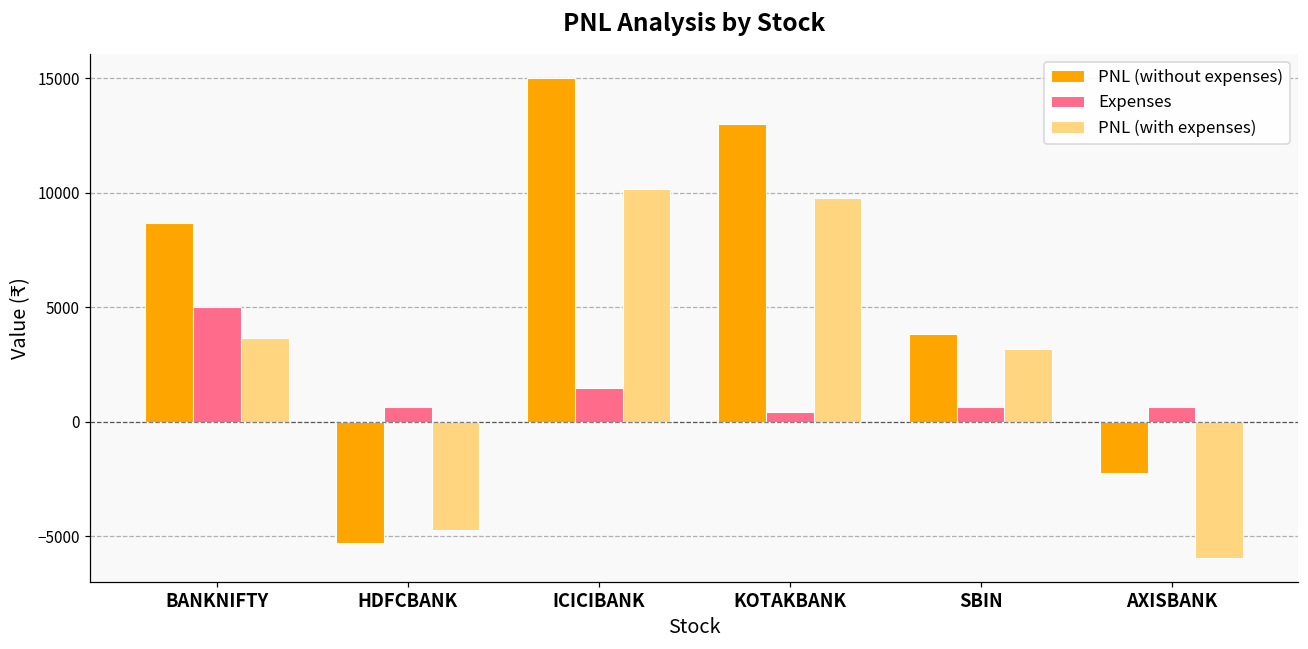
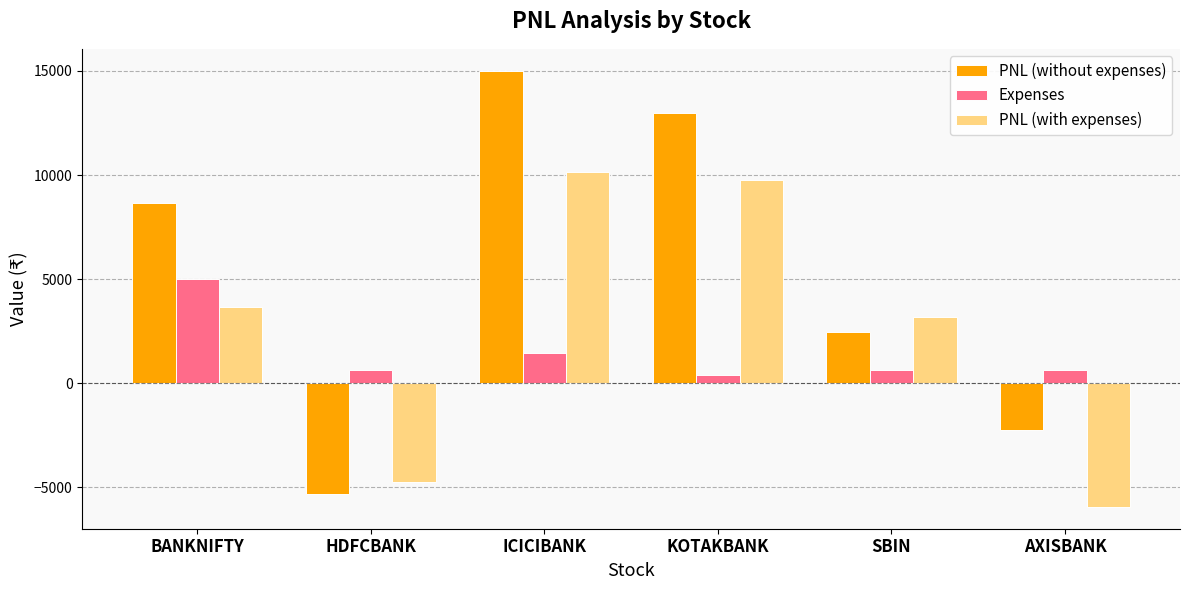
PNL (without expenses), SBIN: 3800 -> 2400
